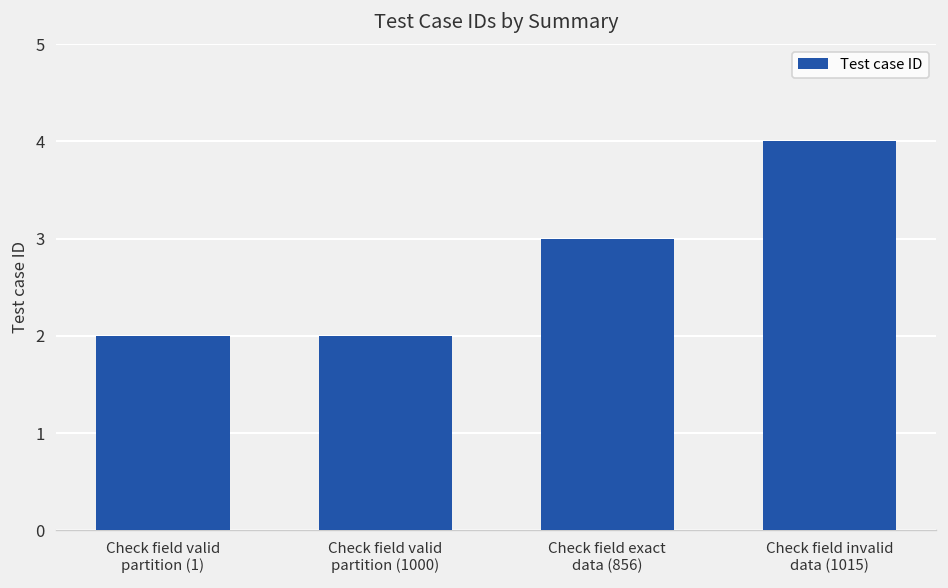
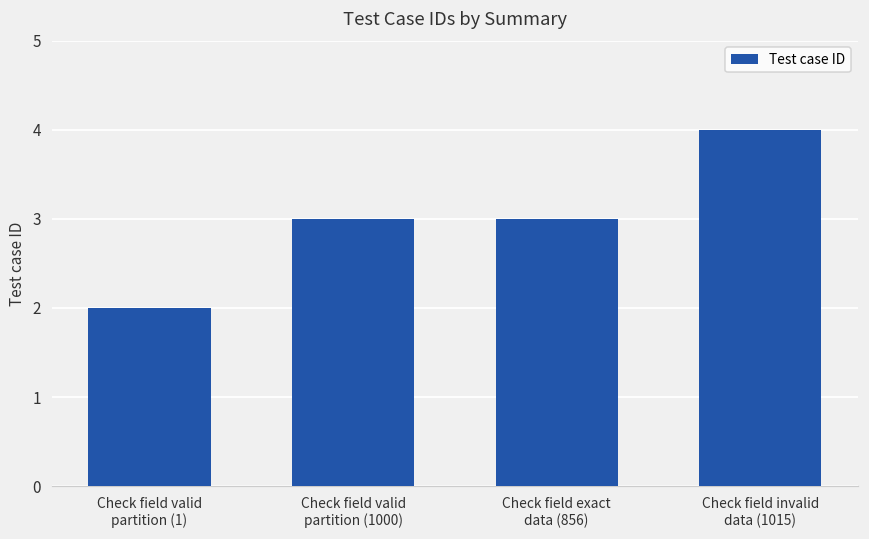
Check field valid partition (1000): 2 -> 3
